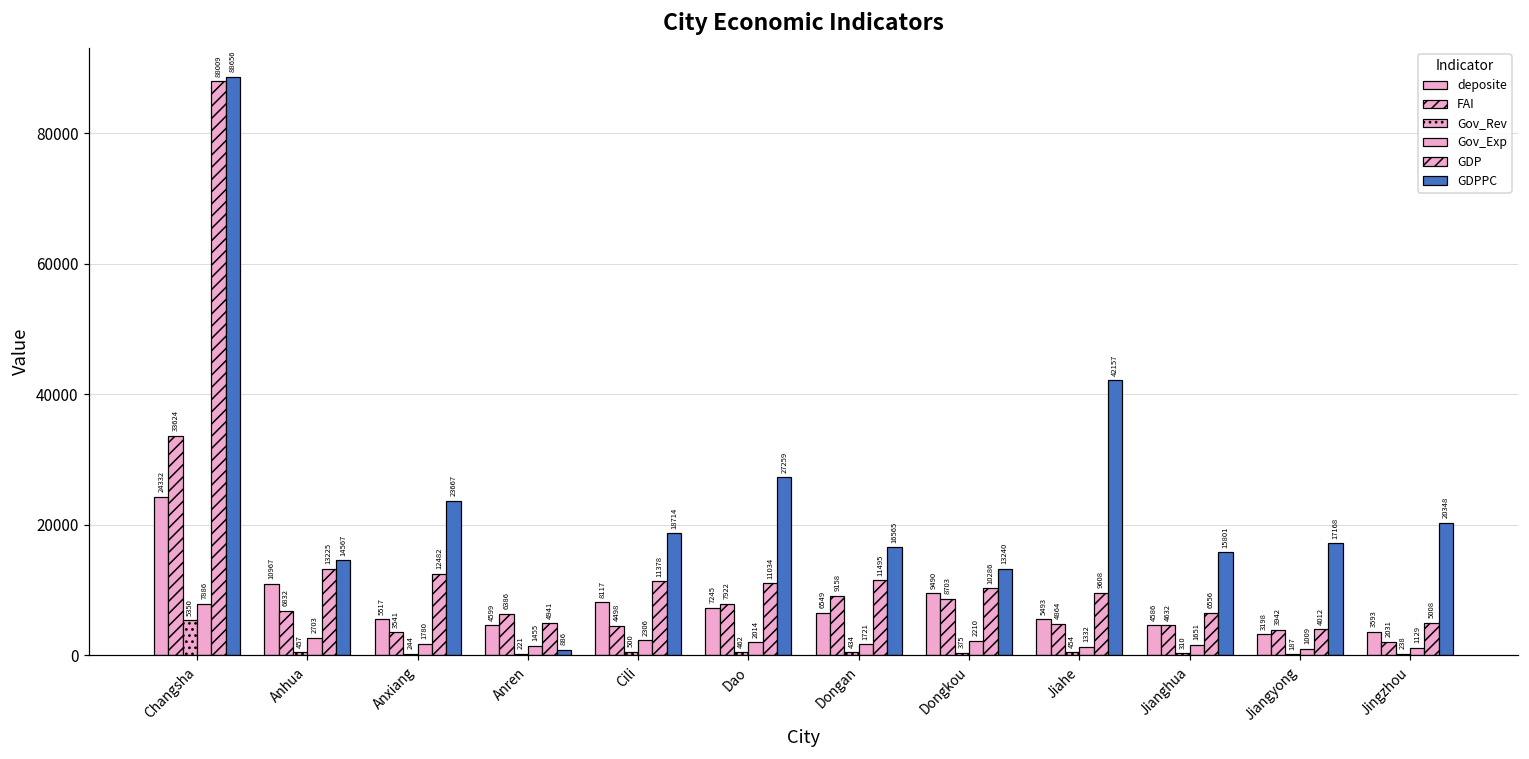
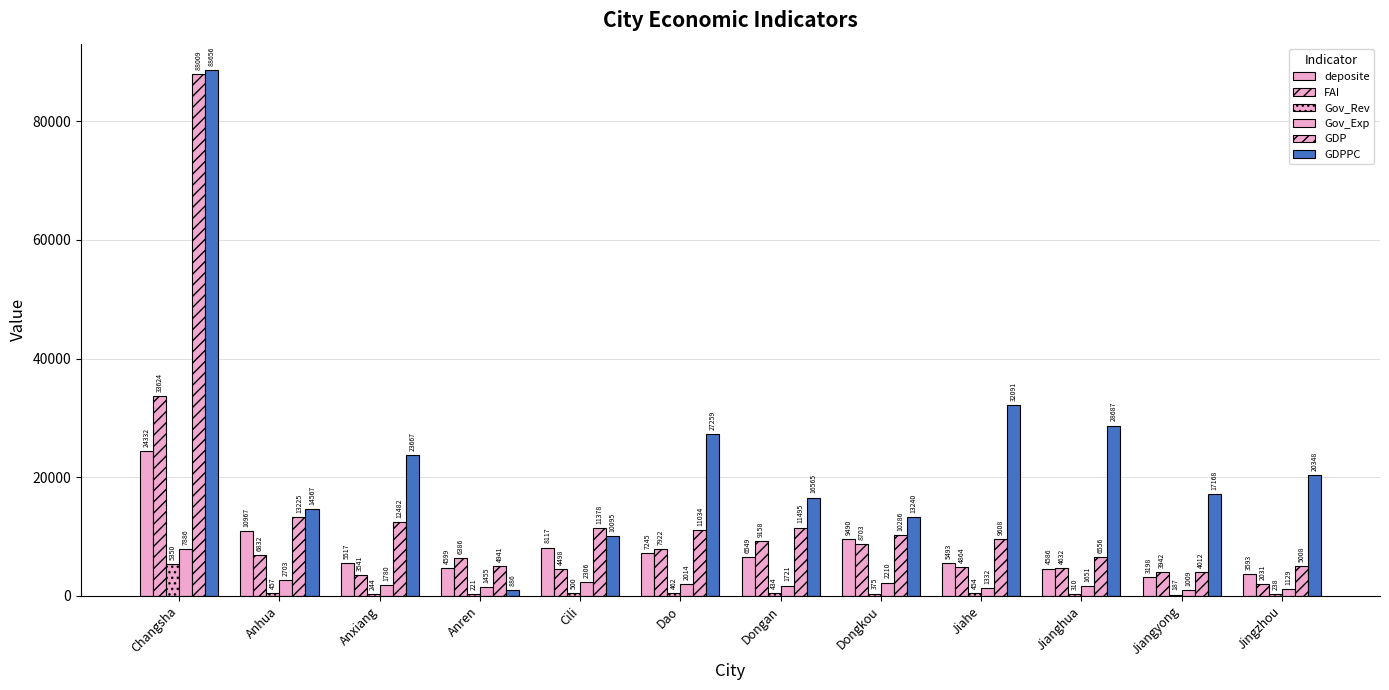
GDPPC, Cili: 18714 -> 10095
GDPPC, Jiahe: 42157 -> 32091
GDPPC, Jianghua: 15801 -> 28687
